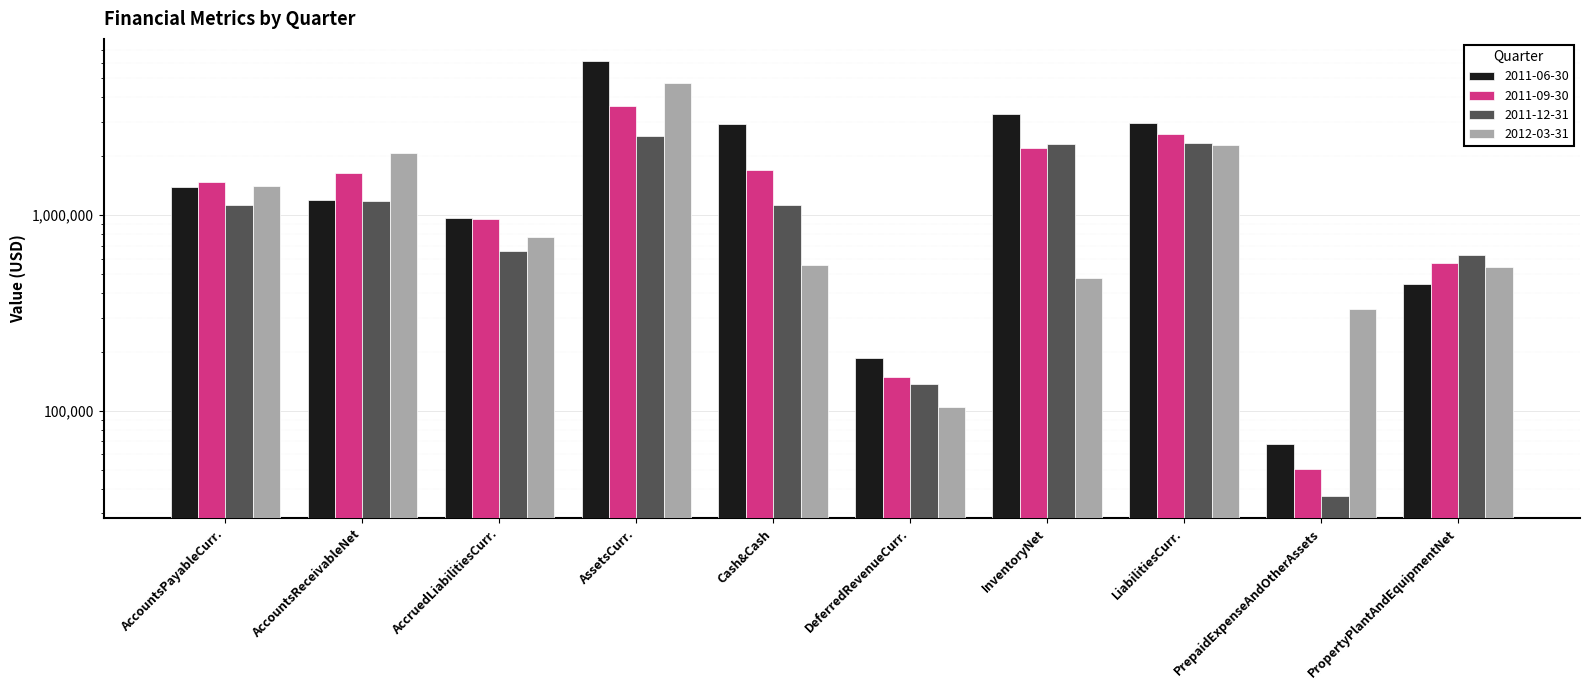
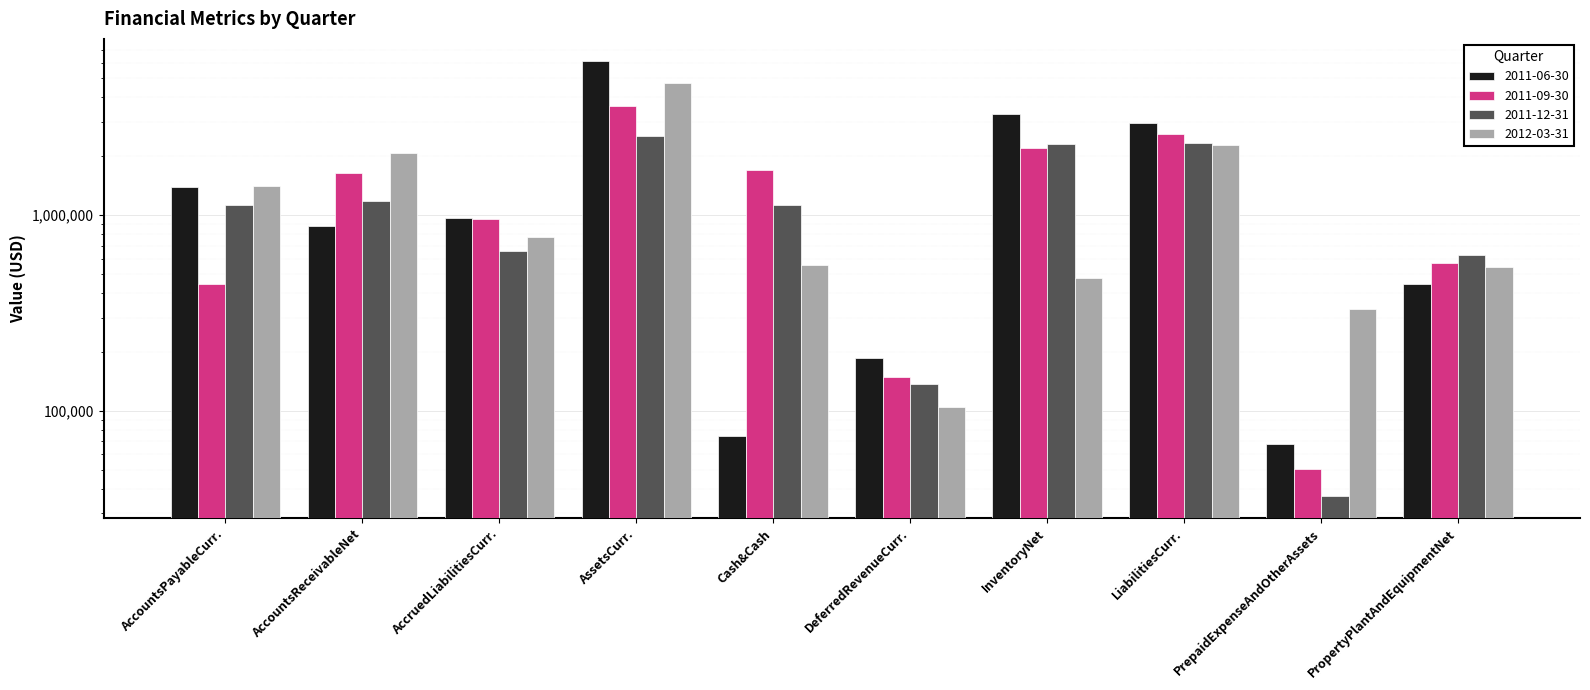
2011-09-30, AccountsPayableCurr.: 1,500,000 -> 450,000
2011-06-30, AccountsReceivableNet: 1,200,000 -> 900,000
2011-06-30, Cash&Cash: 2,900,000 -> 75,000
